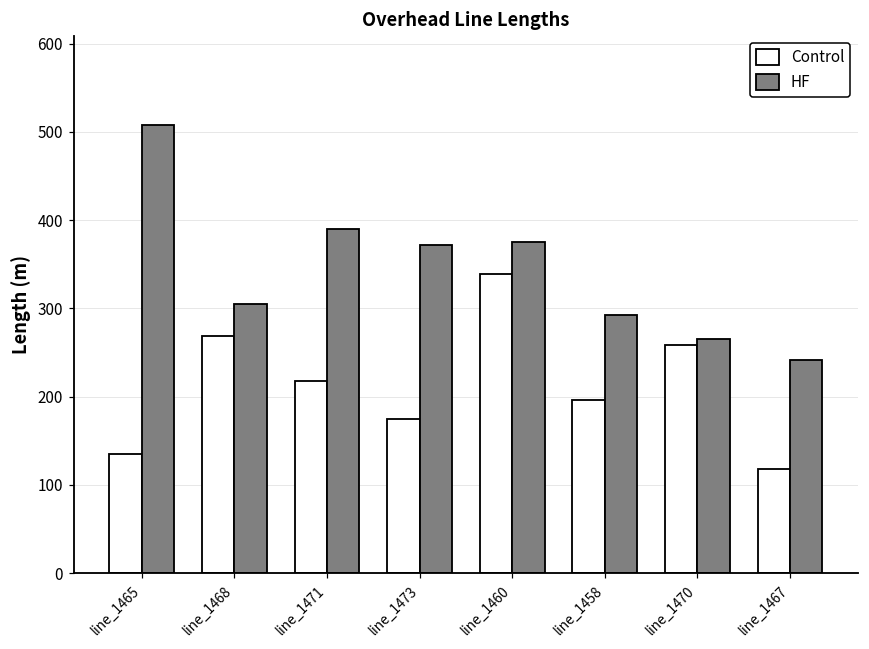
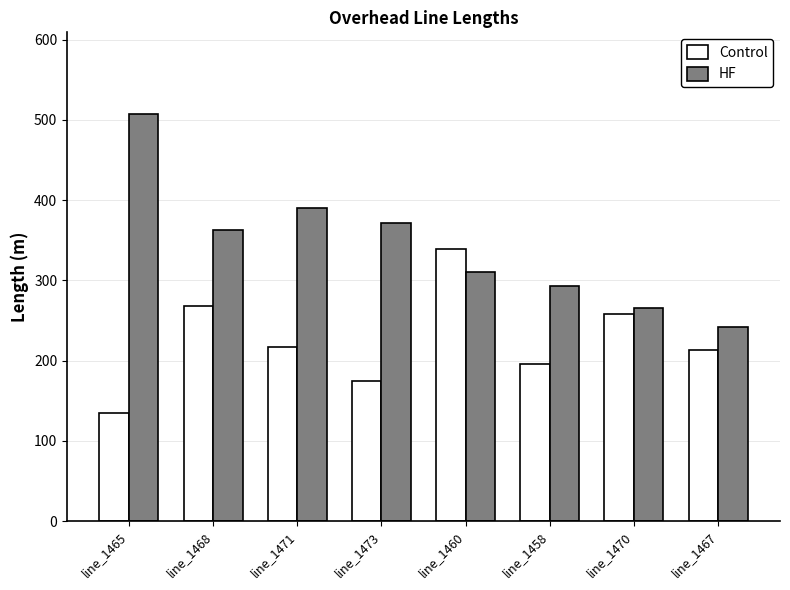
HF, line_1468: 310 -> 360
HF, line_1460: 380 -> 310
Control, line_1467: 120 -> 210
